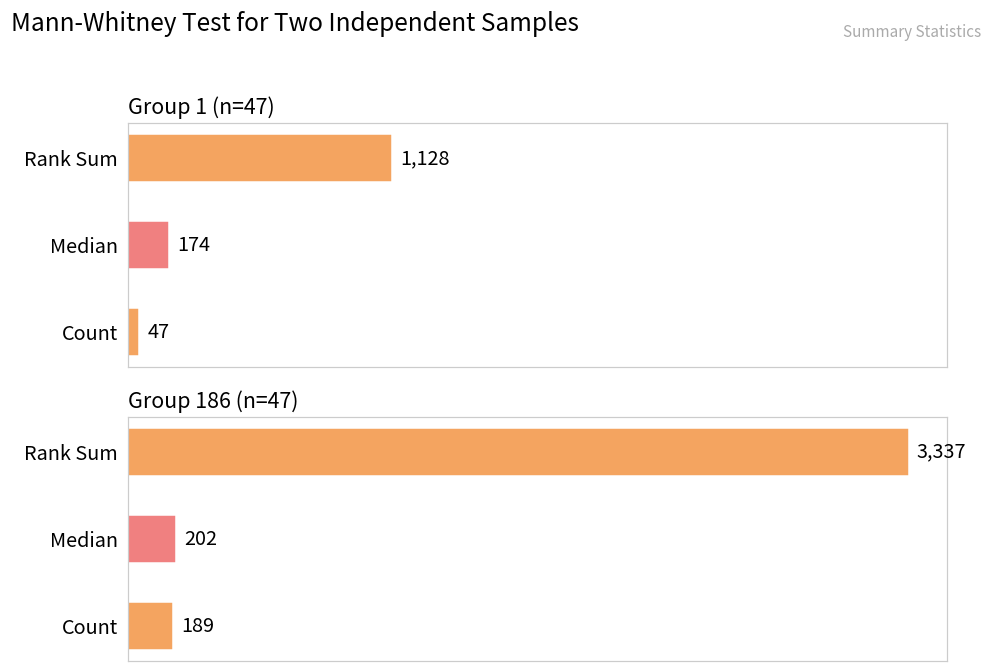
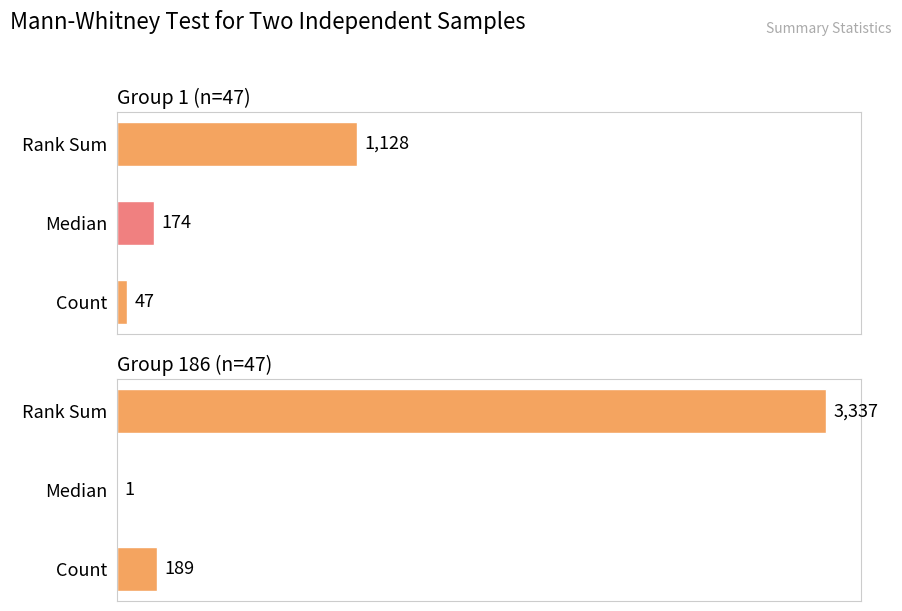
Group 186 (n=47), Median: 202 -> 1
